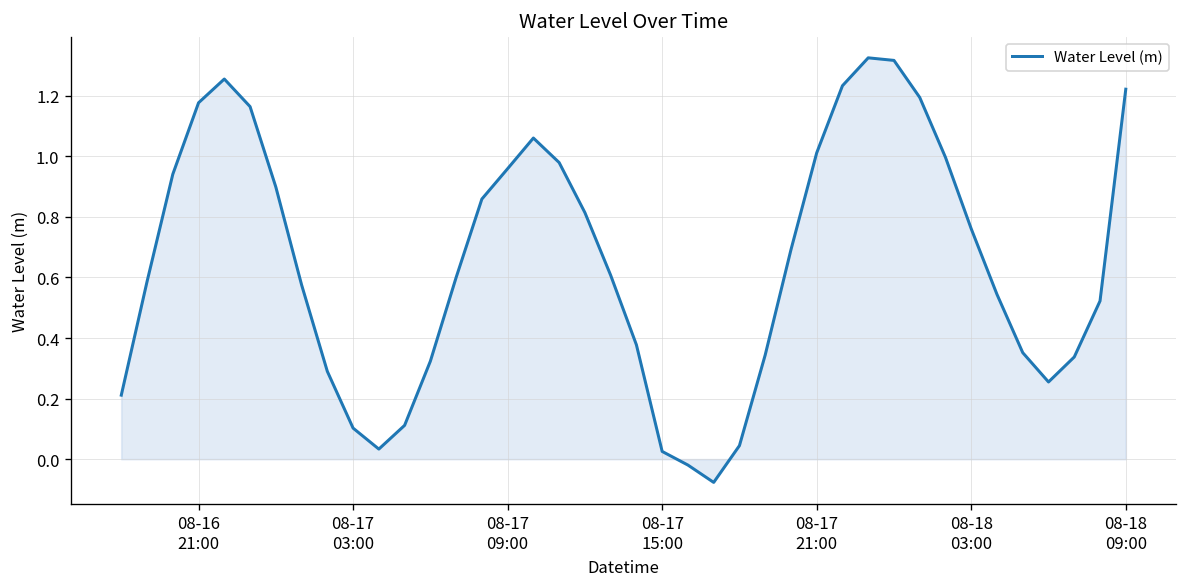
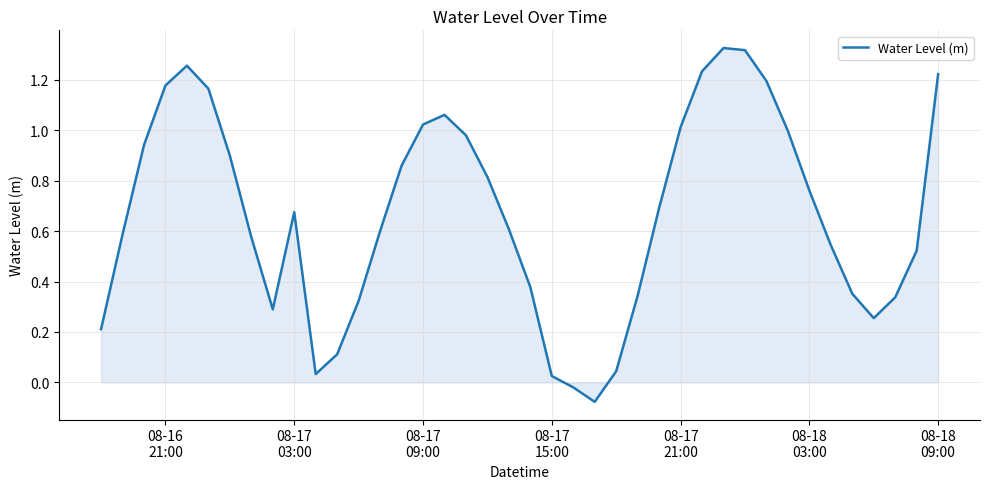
Water Level (m), 08-17 03:00: 0.10 -> 0.67
Water Level (m), 08-17 09:00: 0.96 -> 1.02
